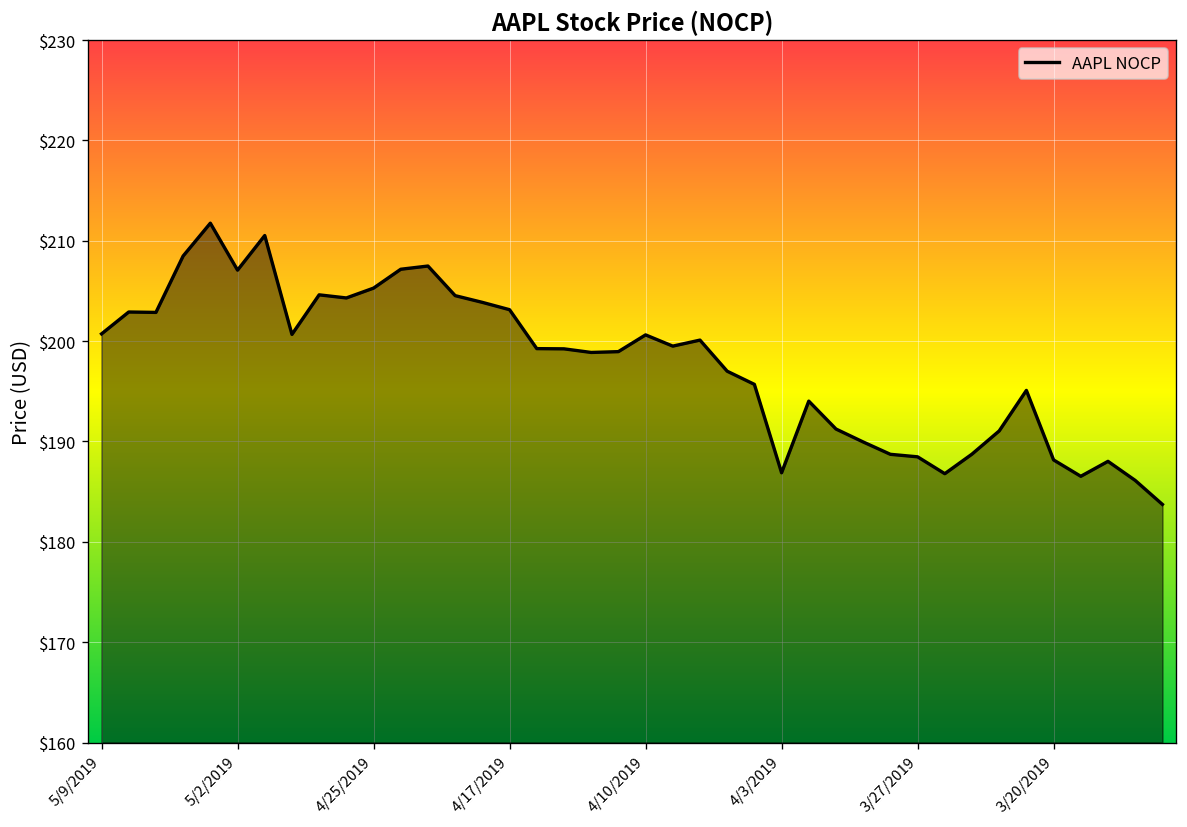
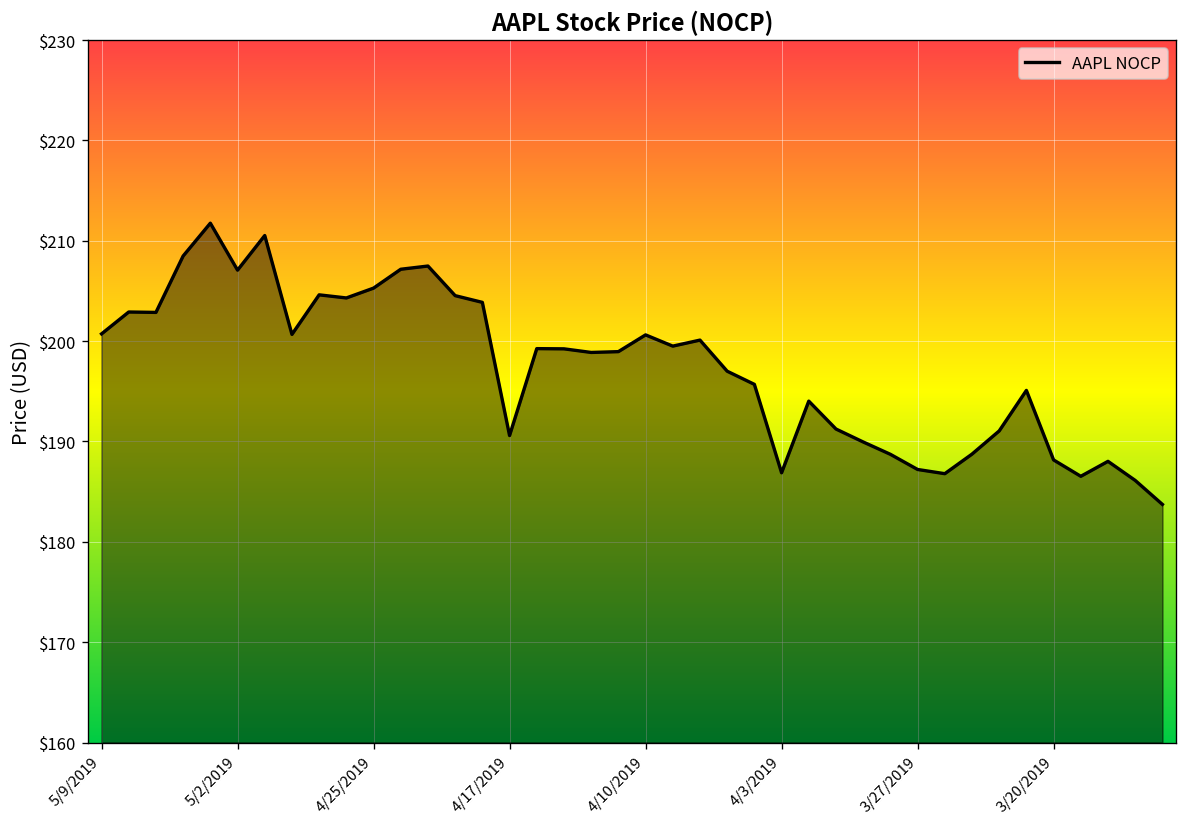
4/17/2019: $203 -> $191
3/27/2019: $188 -> $187
